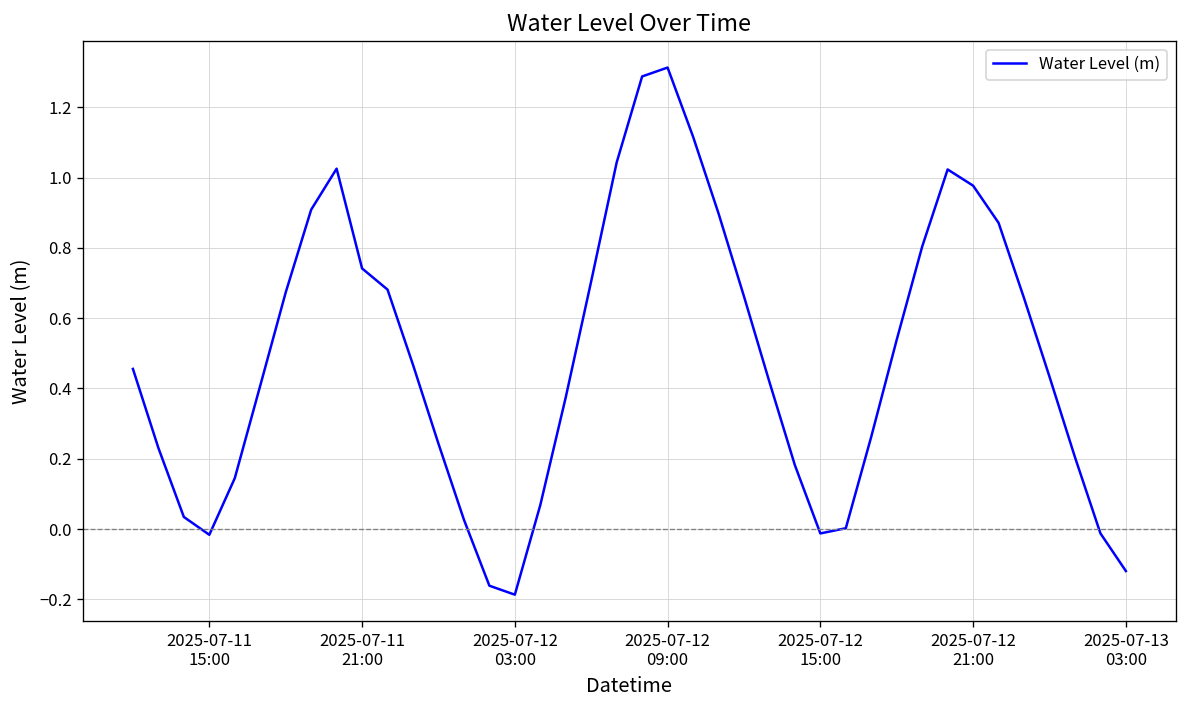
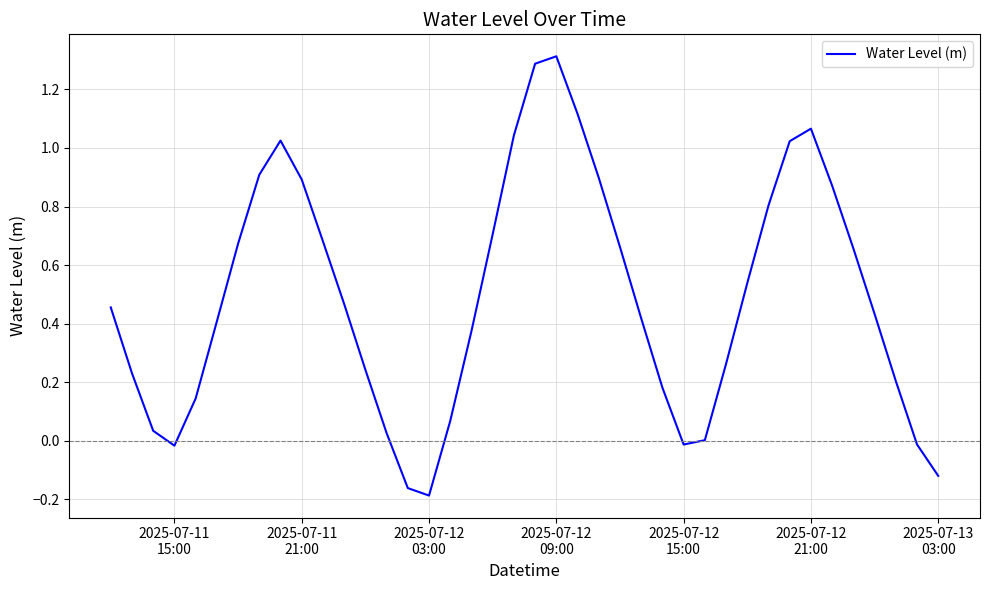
2025-07-11 21:00: 0.74 -> 0.89
2025-07-12 21:00: 0.98 -> 1.07
